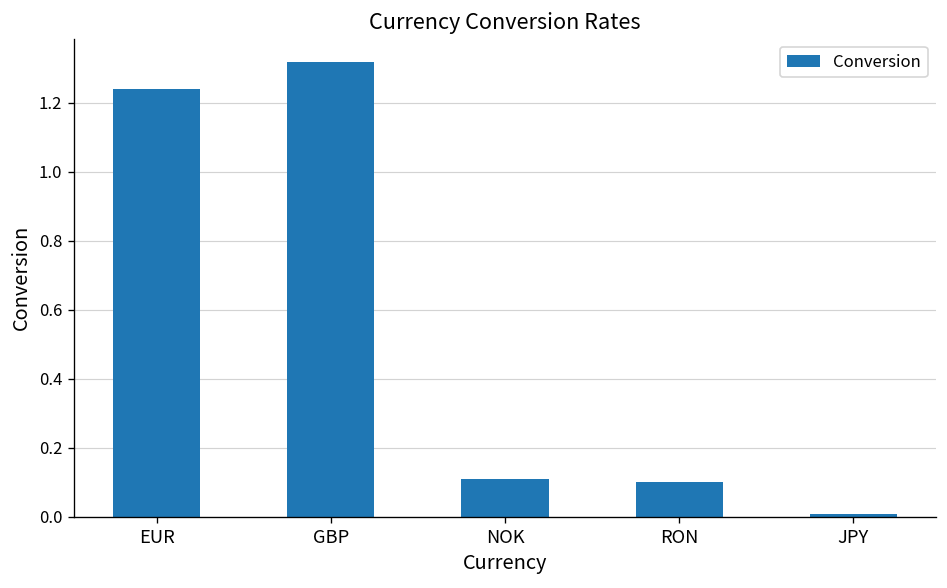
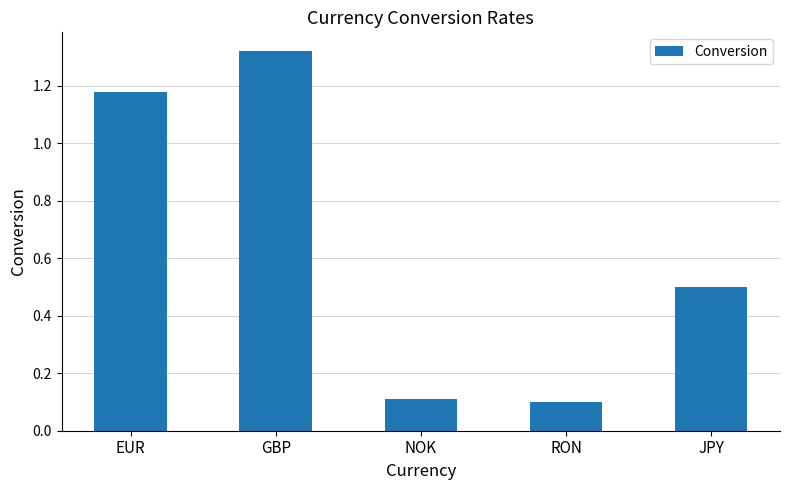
EUR: 1.24 -> 1.18
JPY: 0.01 -> 0.50
